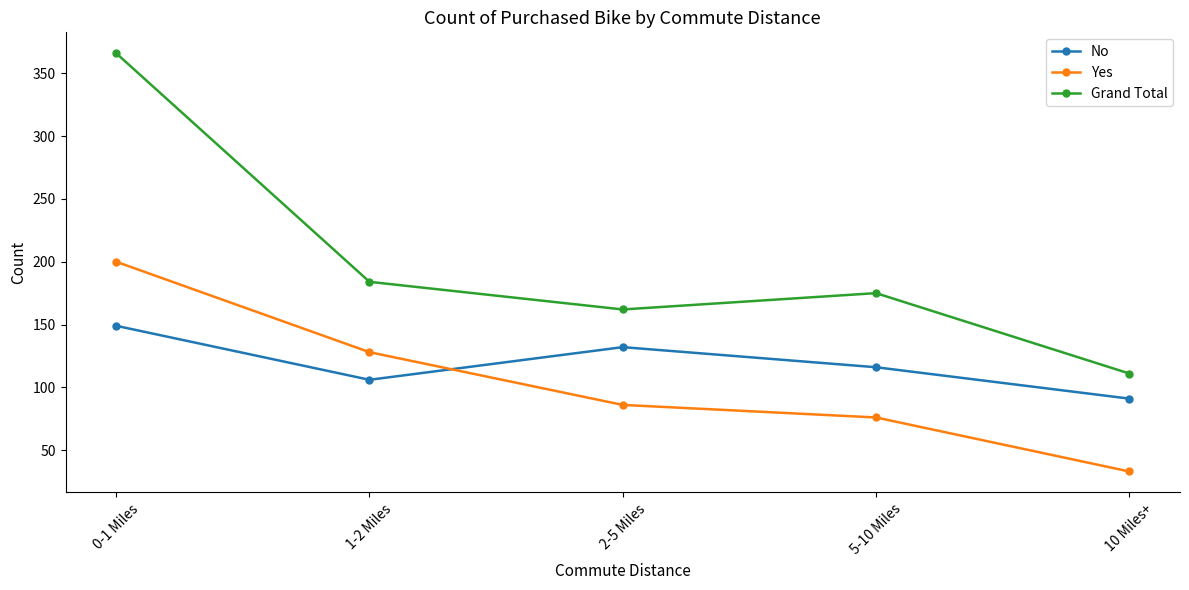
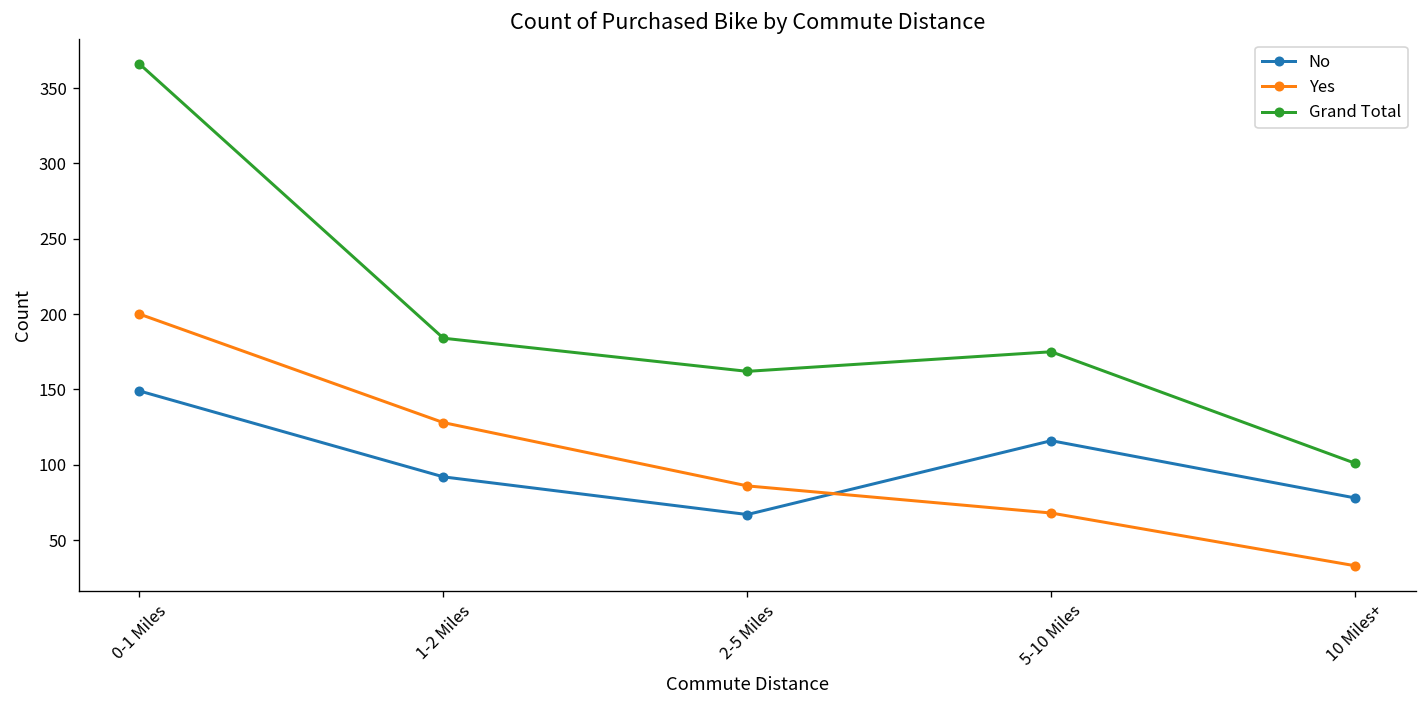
No, 1-2 Miles: 106 -> 92
No, 2-5 Miles: 132 -> 67
Yes, 5-10 Miles: 76 -> 68
No, 10 Miles+: 91 -> 78
Grand Total, 10 Miles+: 111 -> 101
